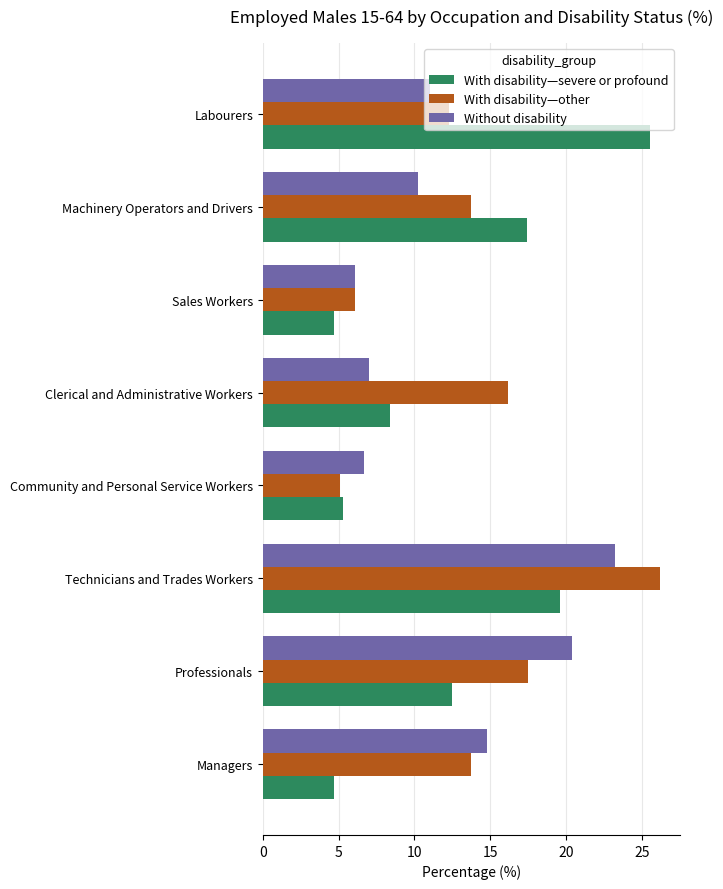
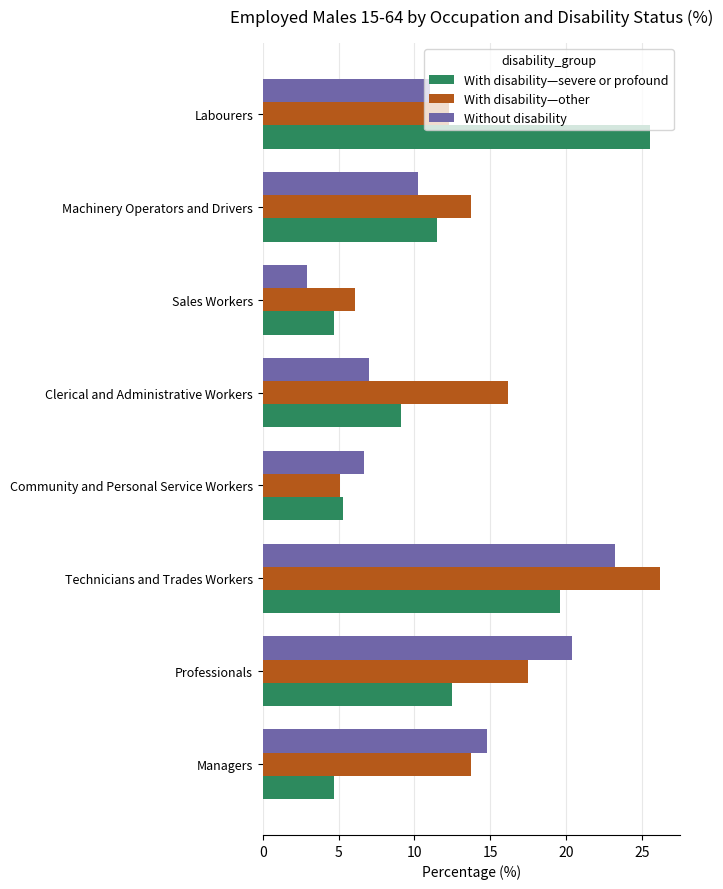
With disability—severe or profound, Machinery Operators and Drivers: 17.4 -> 11.5
Without disability, Sales Workers: 6.1 -> 2.9
With disability—severe or profound, Clerical and Administrative Workers: 8.4 -> 9.1
